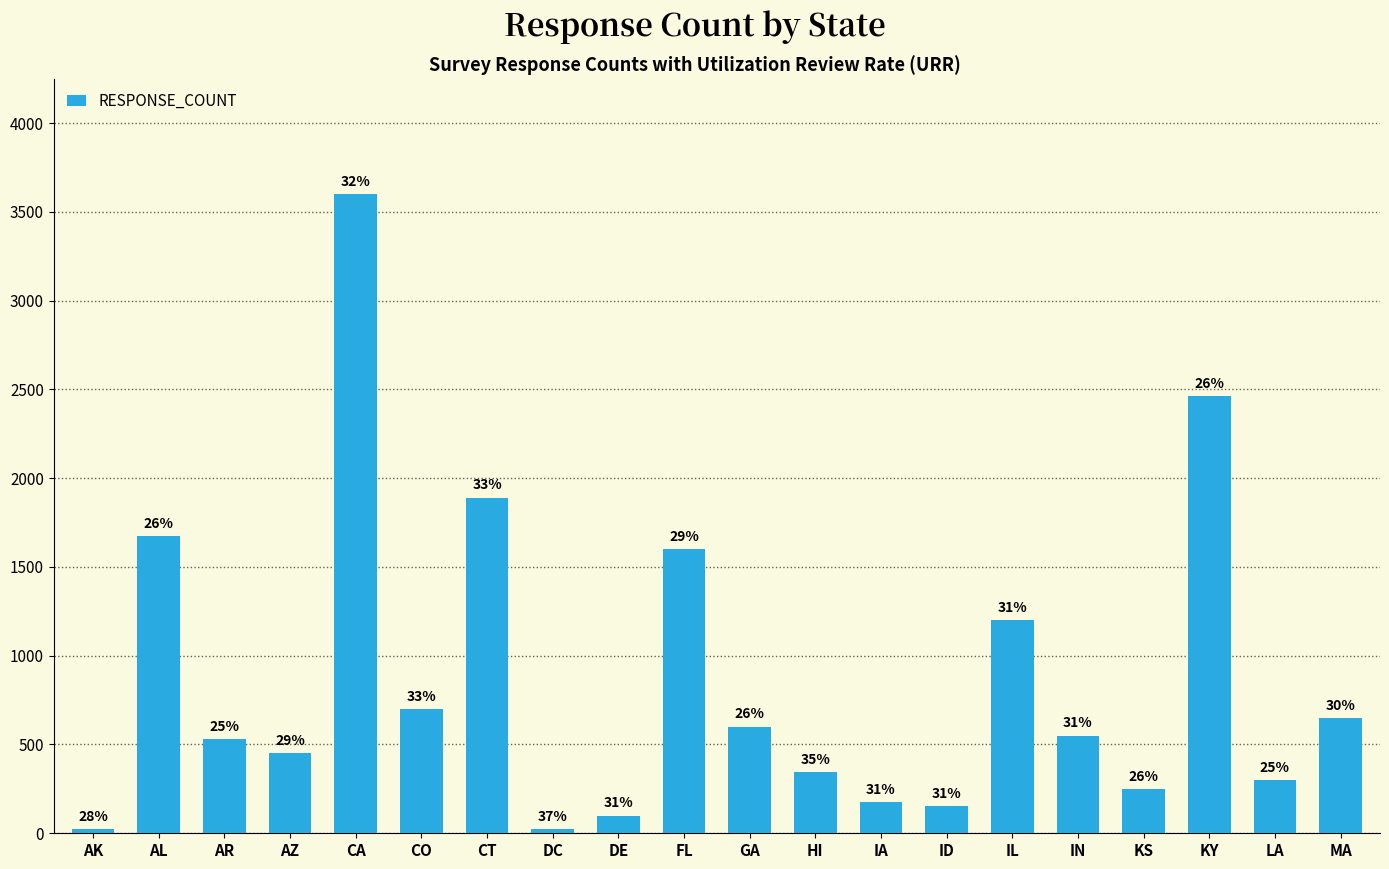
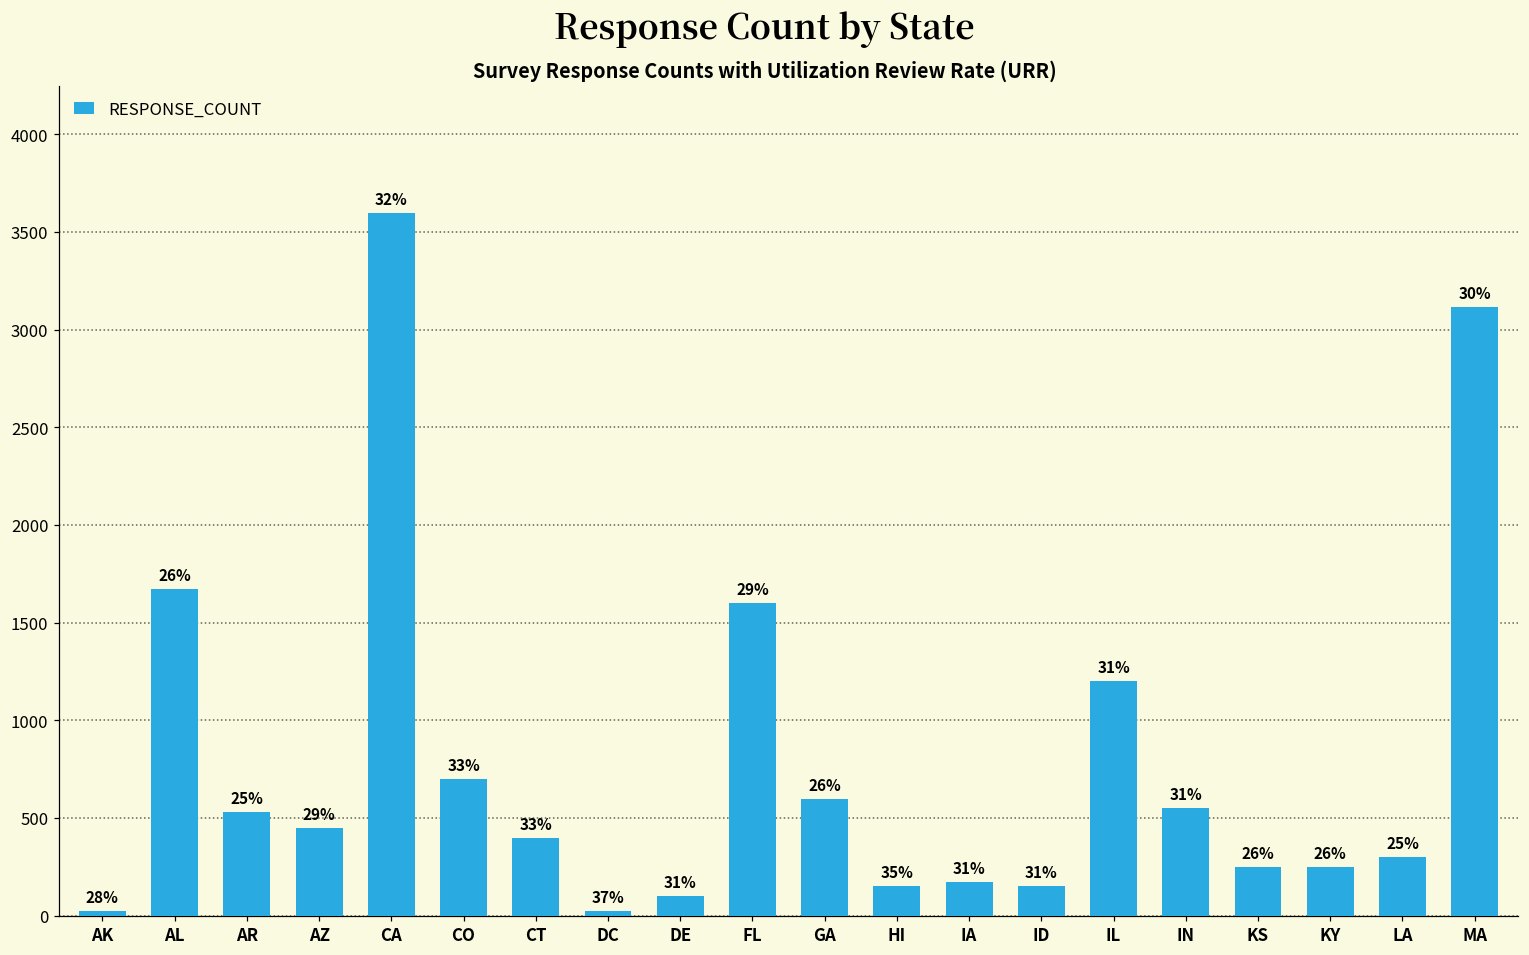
CT: 1890 -> 400
HI: 340 -> 150
KY: 2460 -> 250
MA: 650 -> 3120
